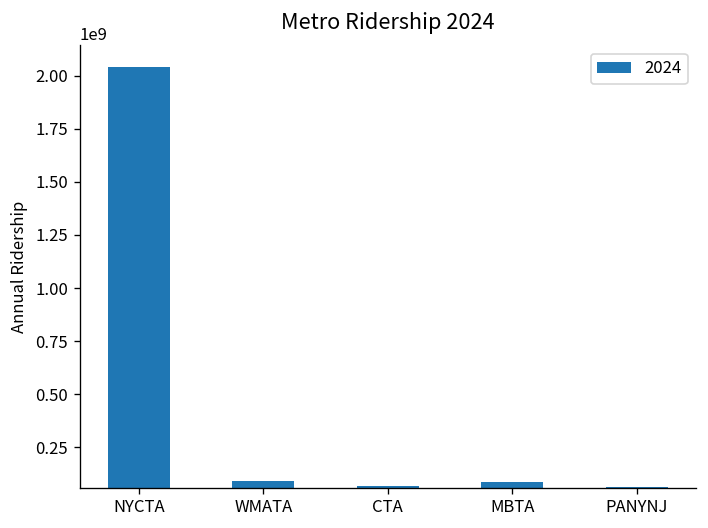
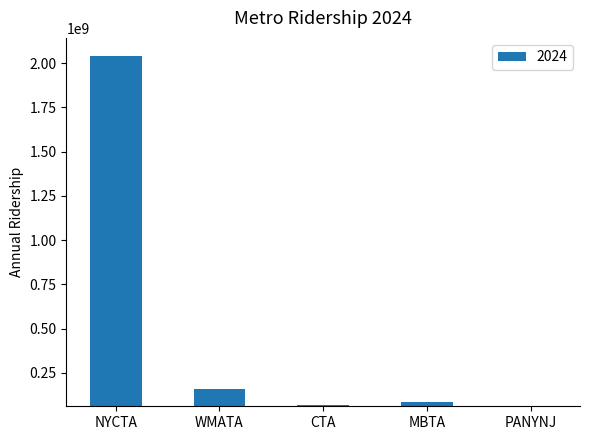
WMATA: 90000000 -> 160000000
